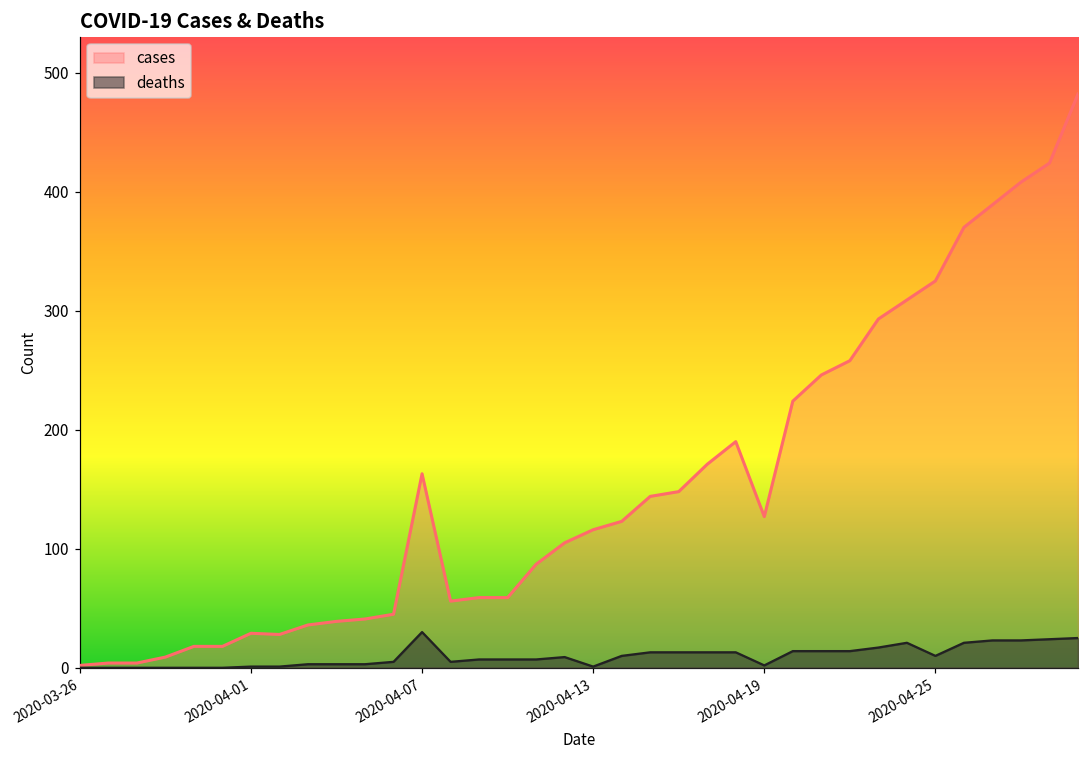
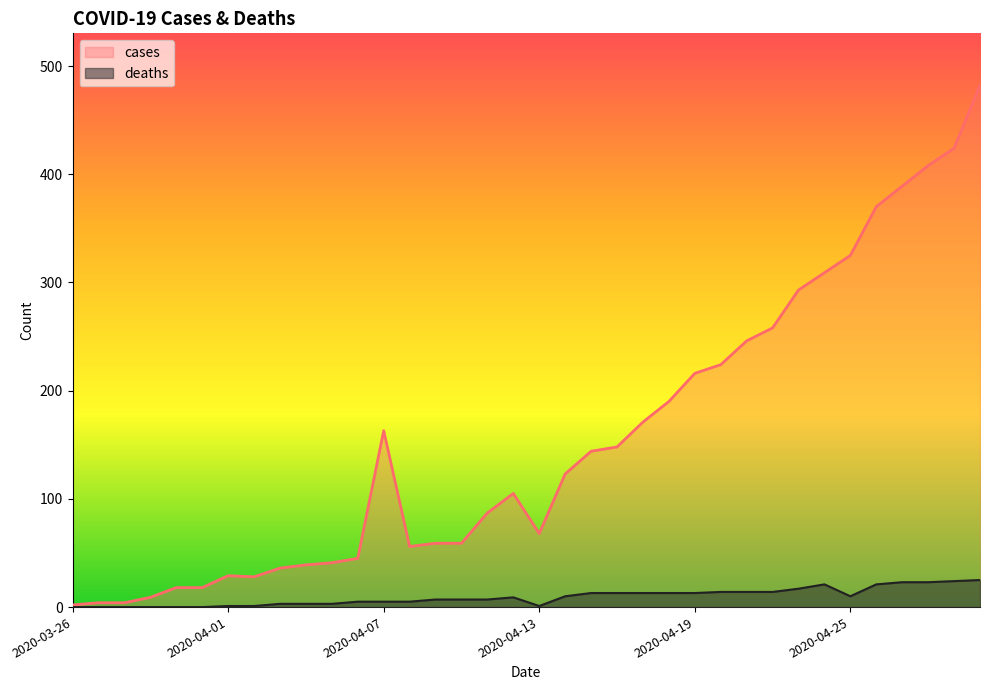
deaths, 2020-04-07: 30 -> 5
cases, 2020-04-13: 116 -> 68
cases, 2020-04-19: 127 -> 216
deaths, 2020-04-19: 2 -> 13
